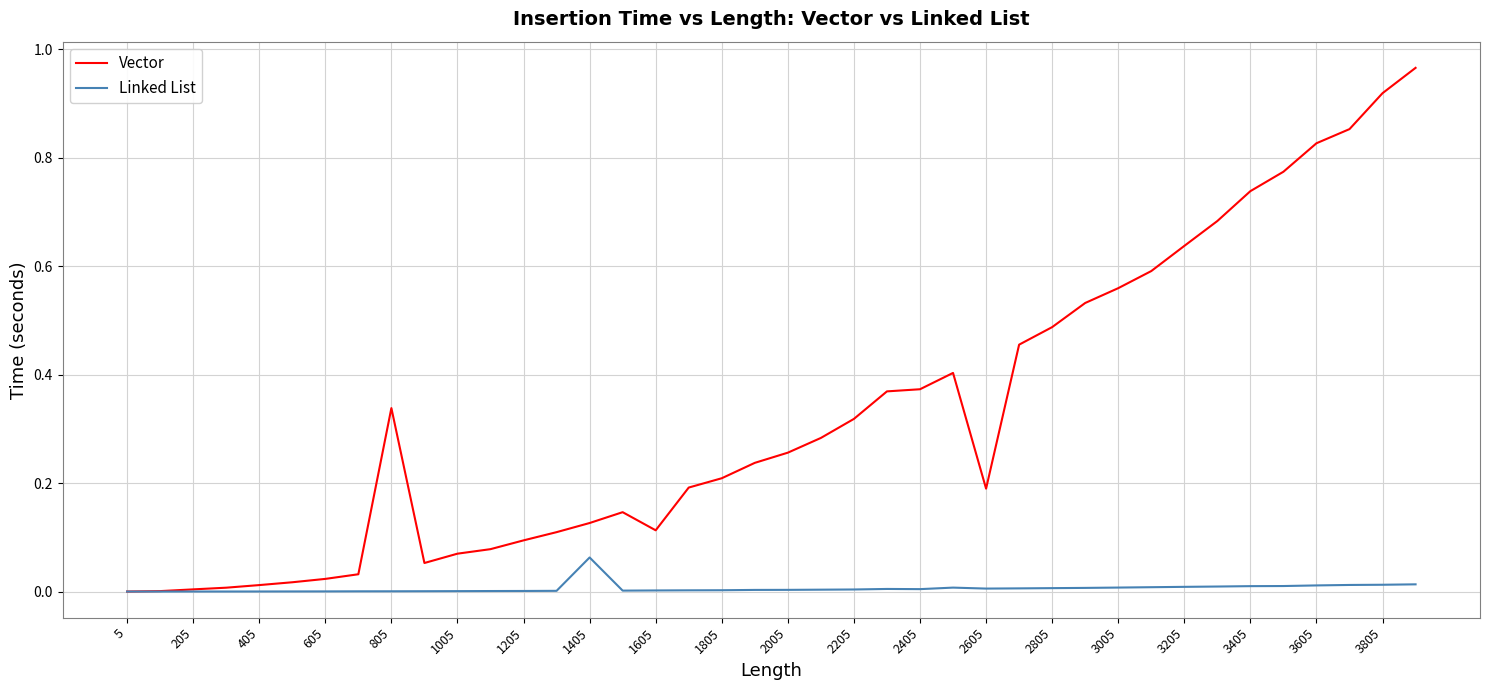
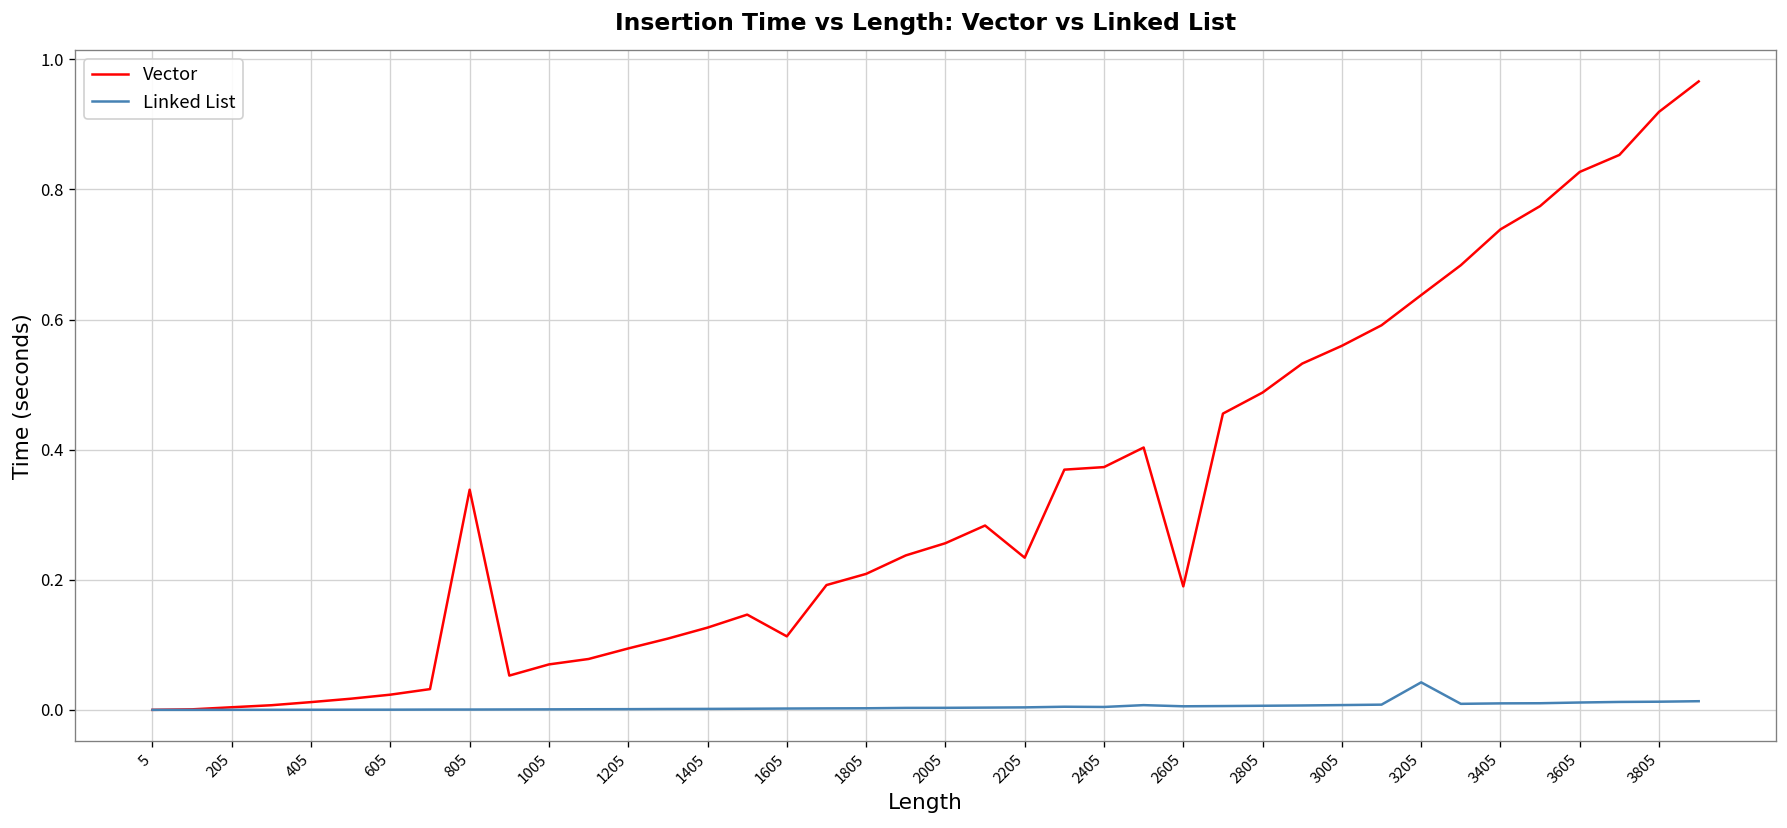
Linked List, 1405: 0.06 -> 0.00
Vector, 2205: 0.32 -> 0.23
Linked List, 3205: 0.01 -> 0.04
